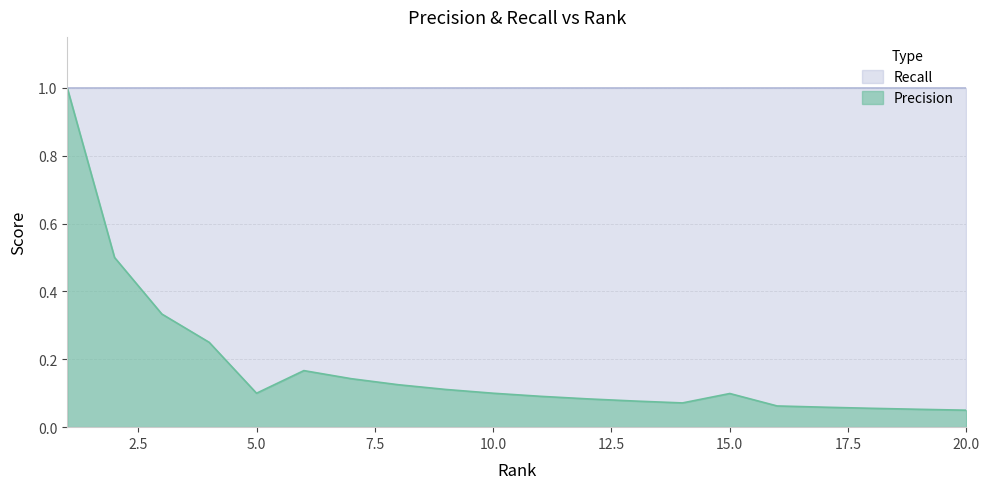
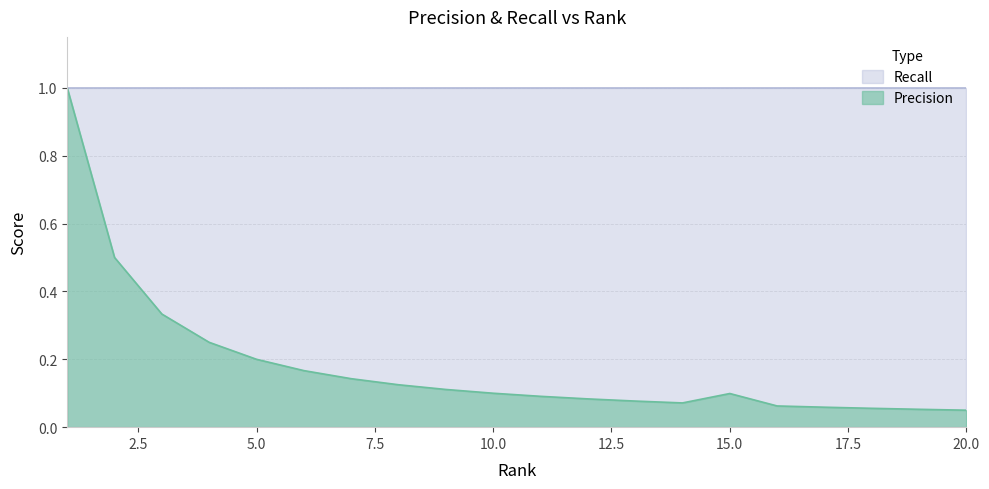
Precision, 5.0: 0.1 -> 0.2
